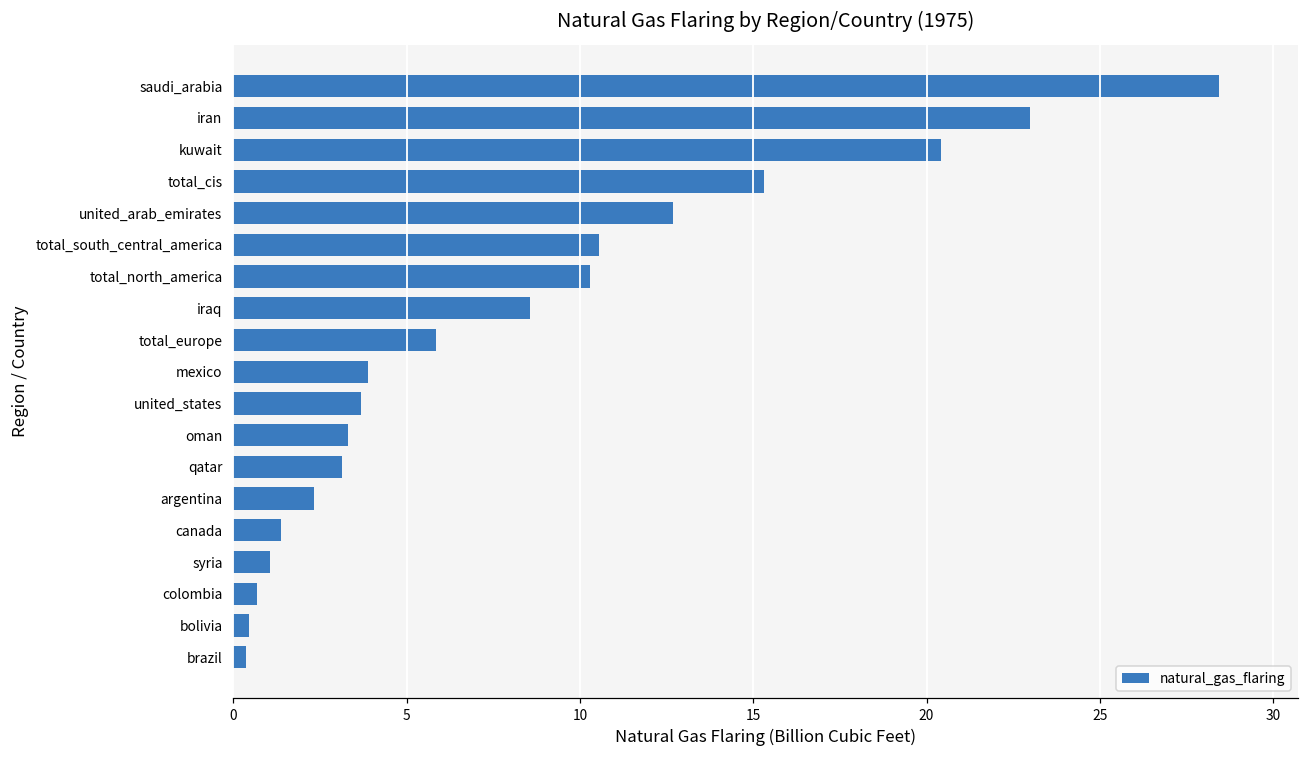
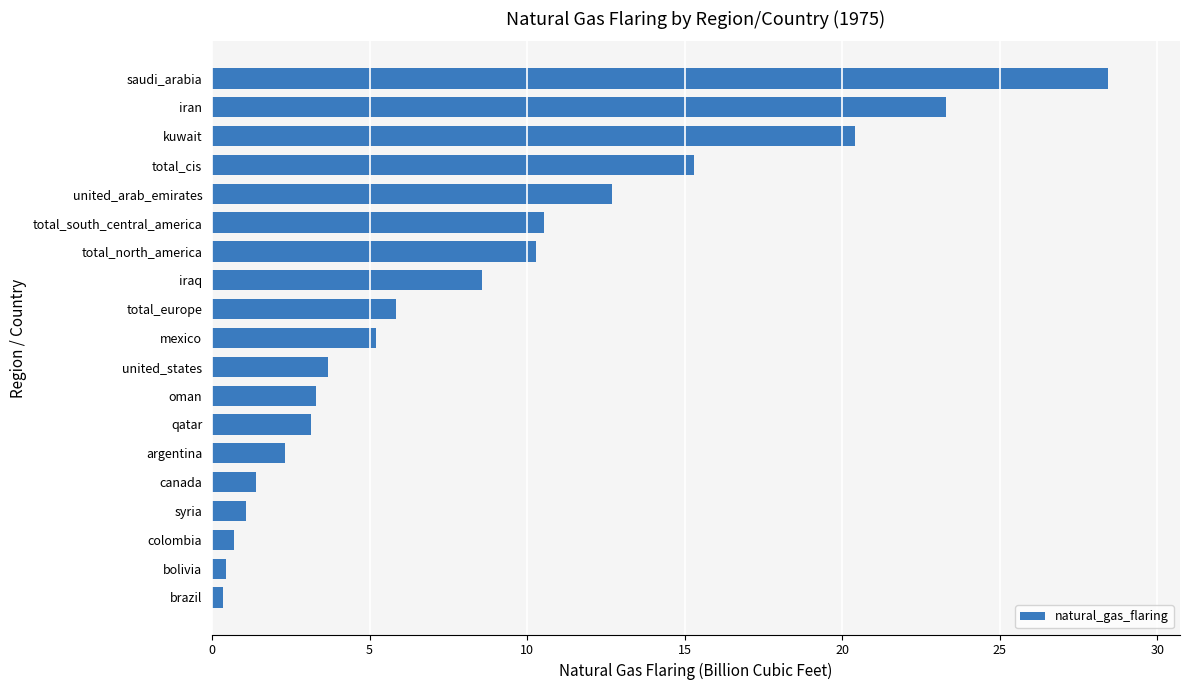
iran: 23.0 -> 23.3
mexico: 3.9 -> 5.2
